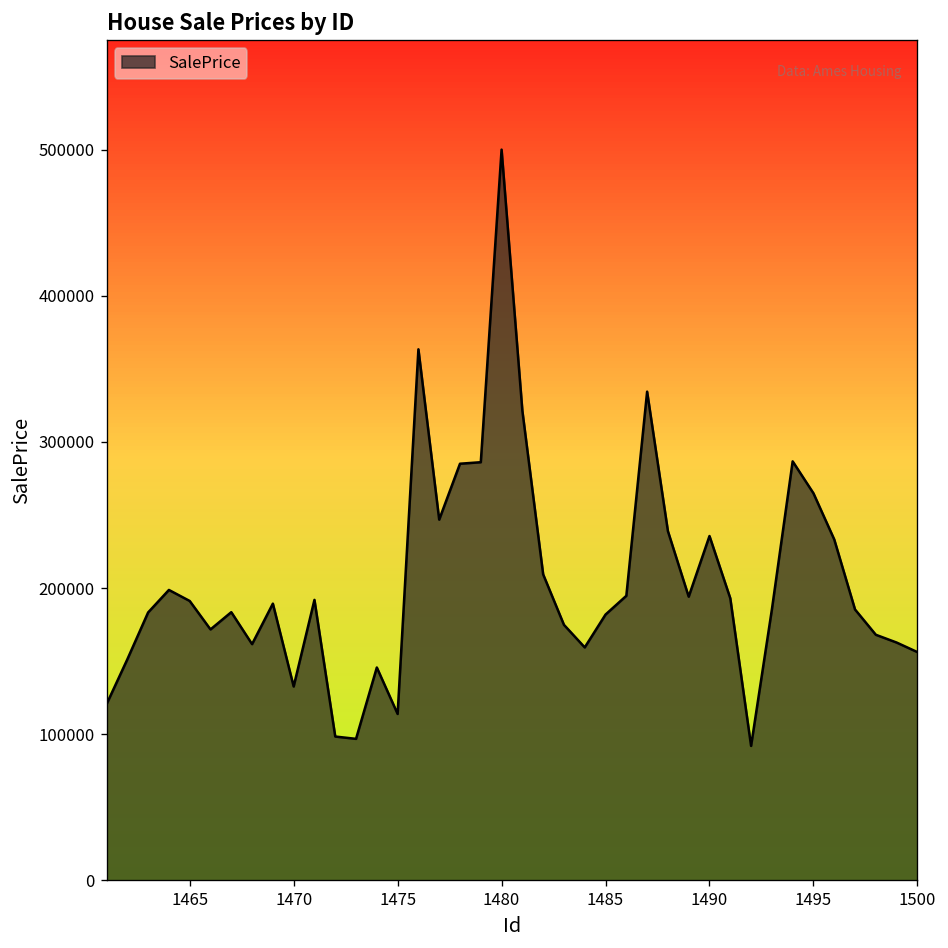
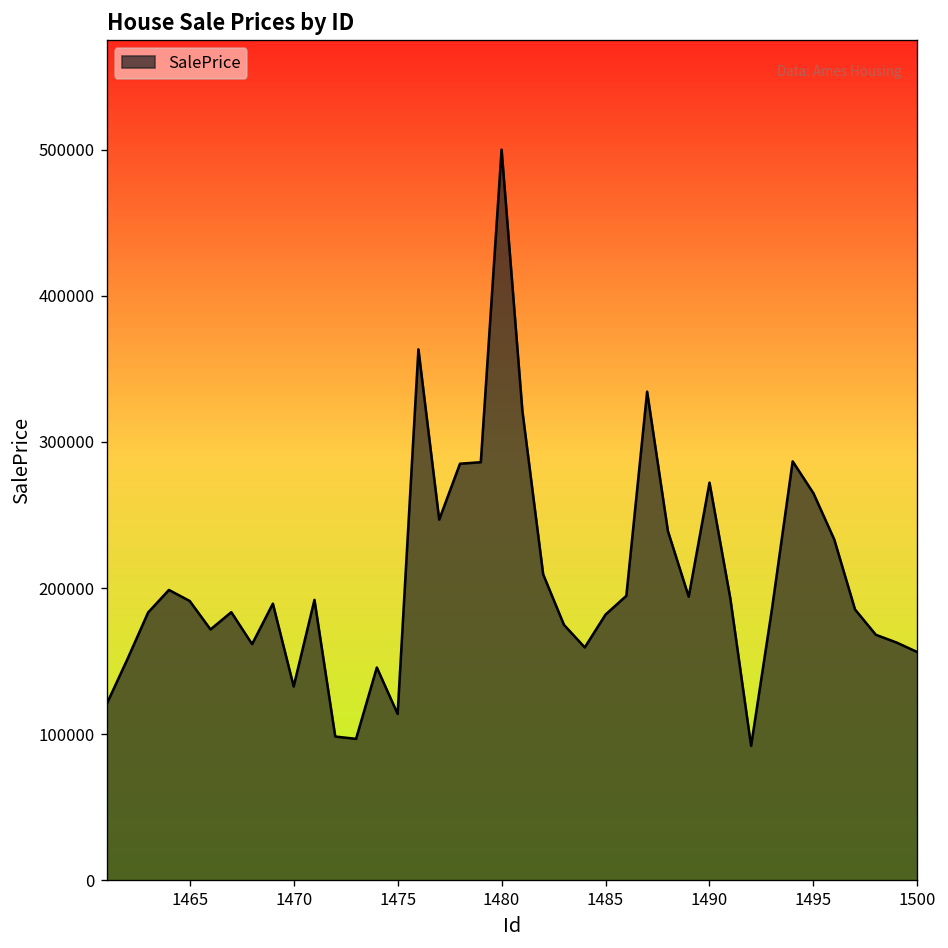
1490: 236000 -> 272000
